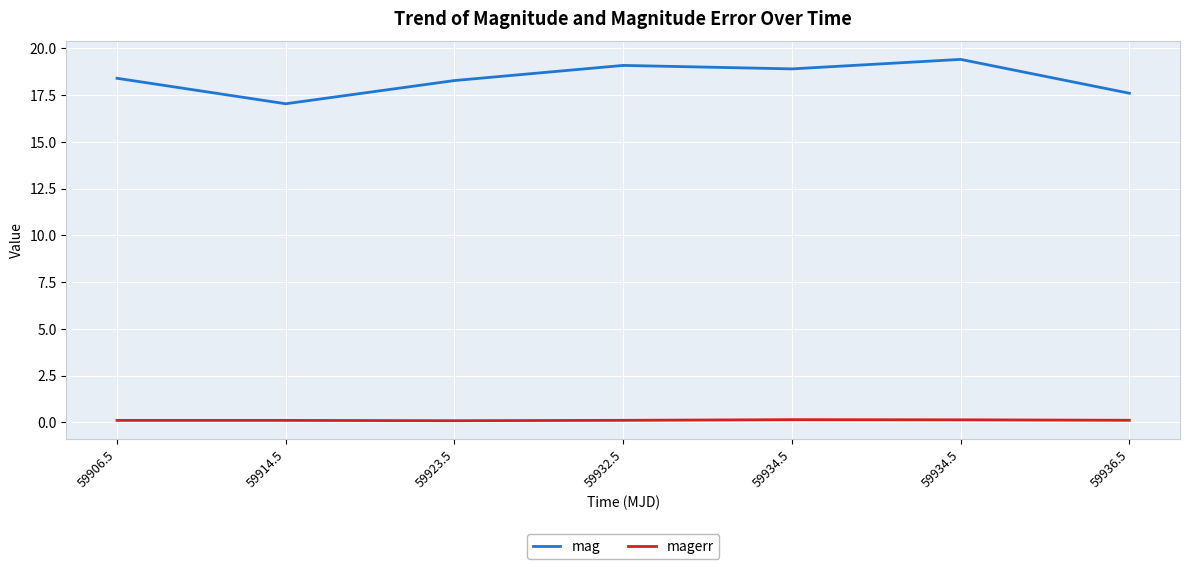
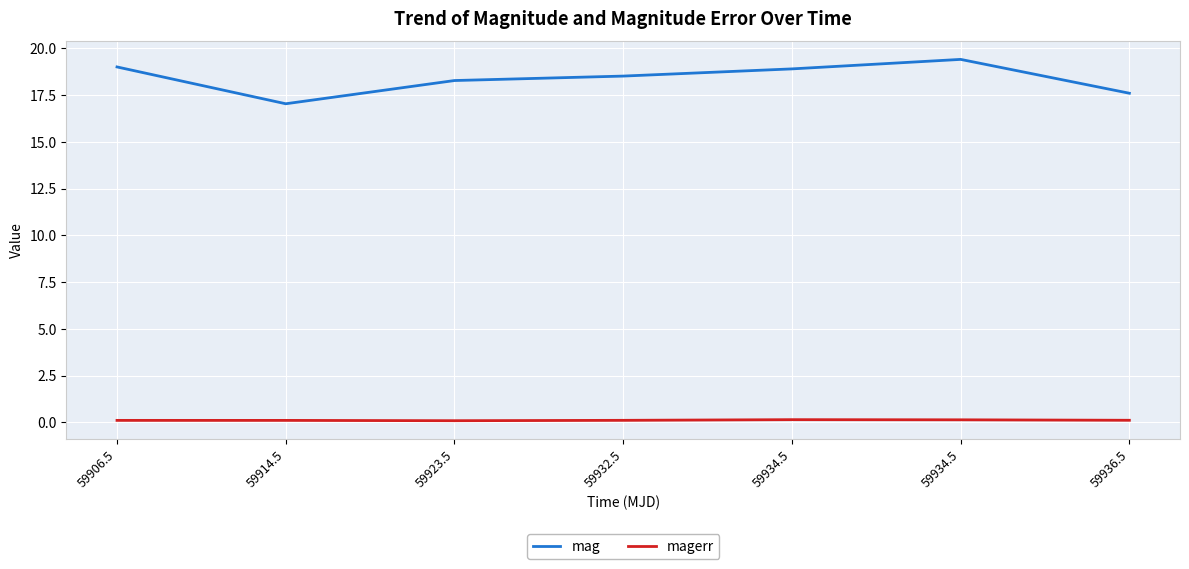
mag, 59906.5: 18.4 -> 19.0
mag, 59932.5: 19.1 -> 18.5
